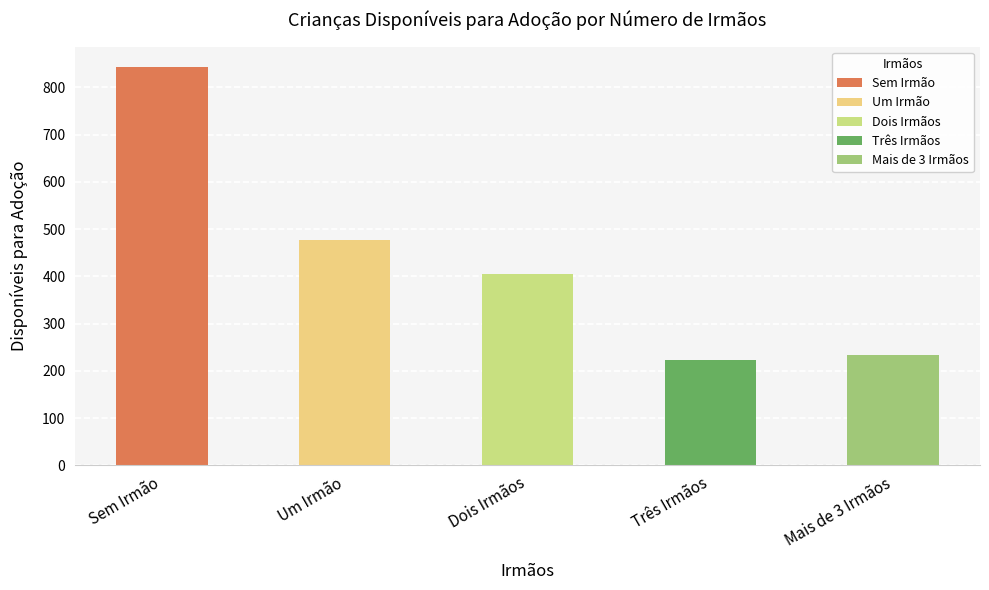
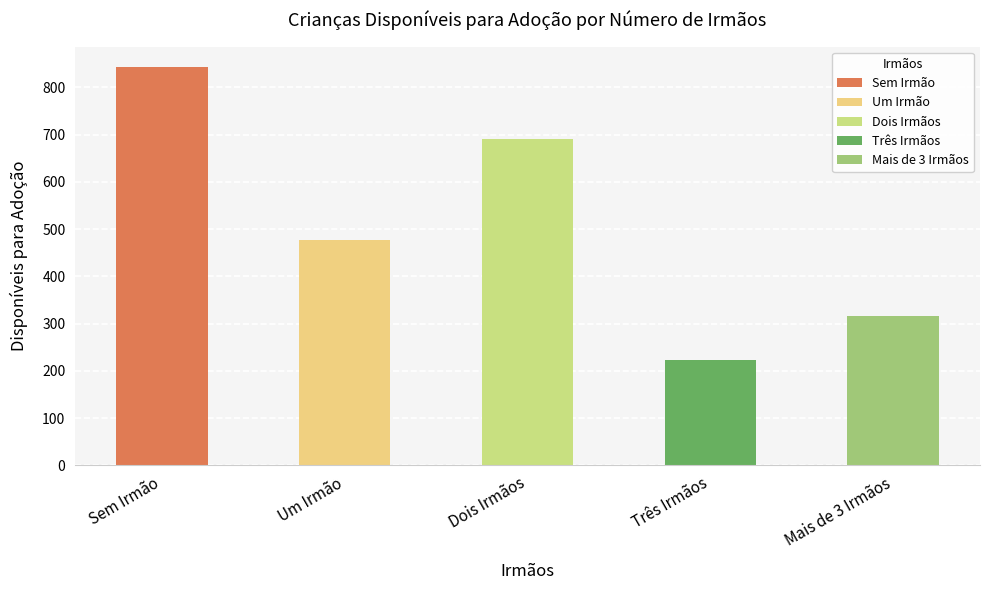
Dois Irmãos: 410 -> 690
Mais de 3 Irmãos: 230 -> 320
